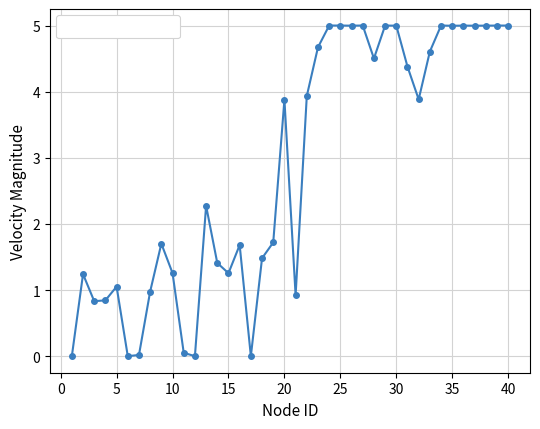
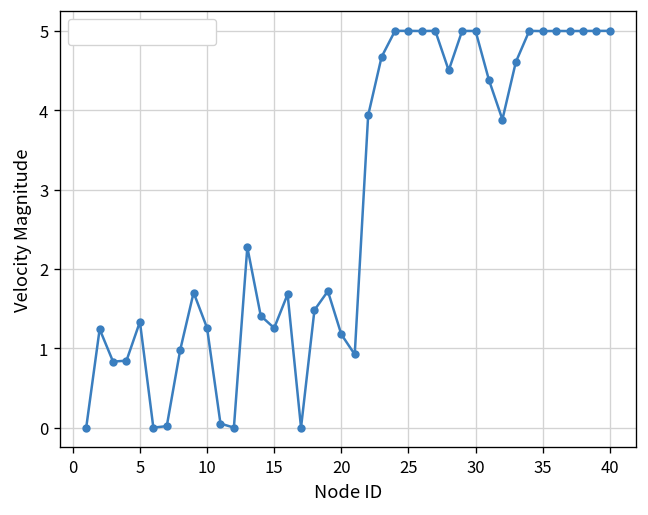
5: 1.1 -> 1.3
20: 3.9 -> 1.2
